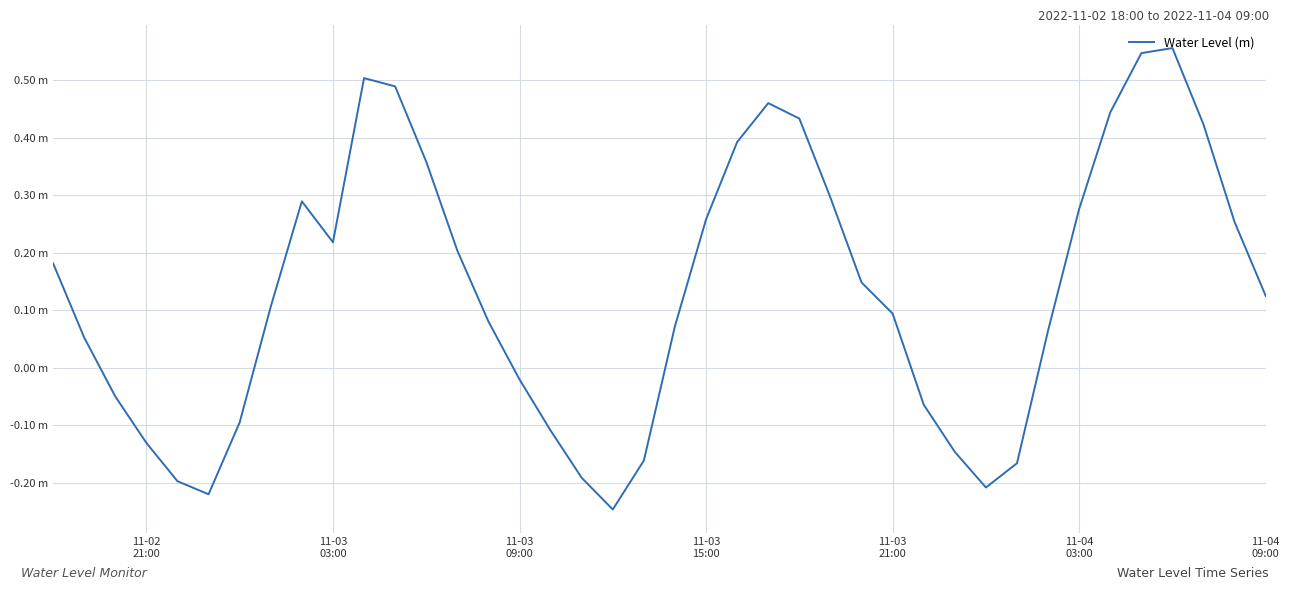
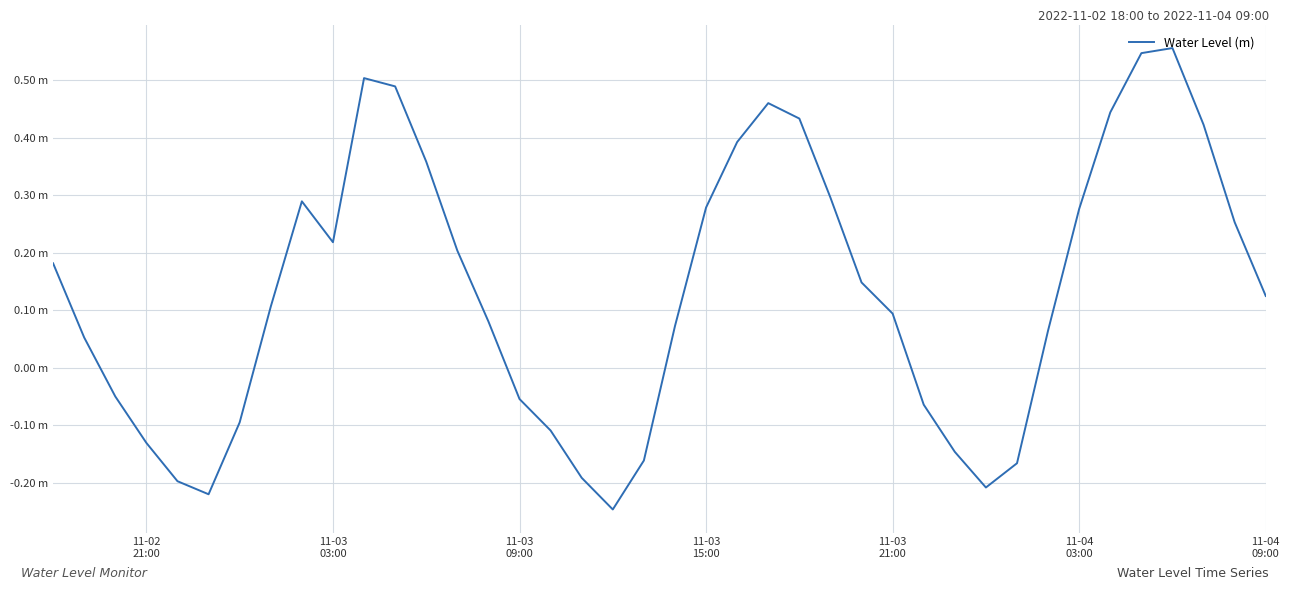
11-03 09:00: -0.02 m -> -0.05 m
11-03 15:00: 0.26 m -> 0.28 m
